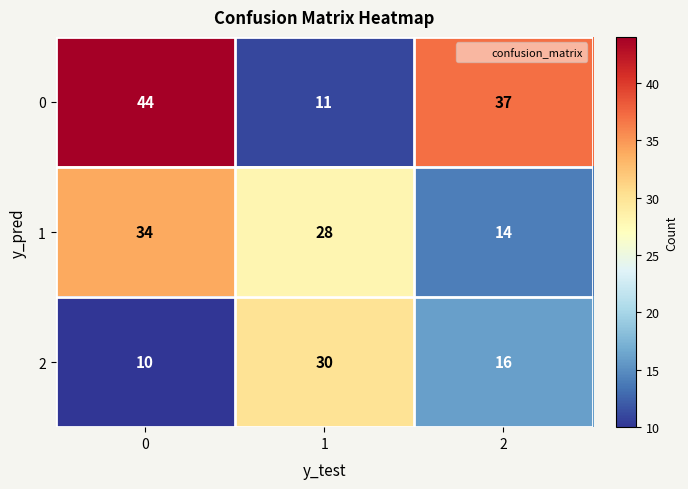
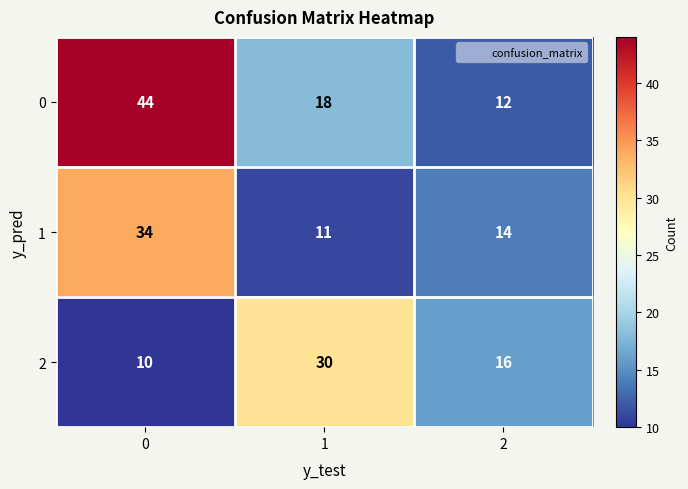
0, 1: 11 -> 18
0, 2: 37 -> 12
1, 1: 28 -> 11
